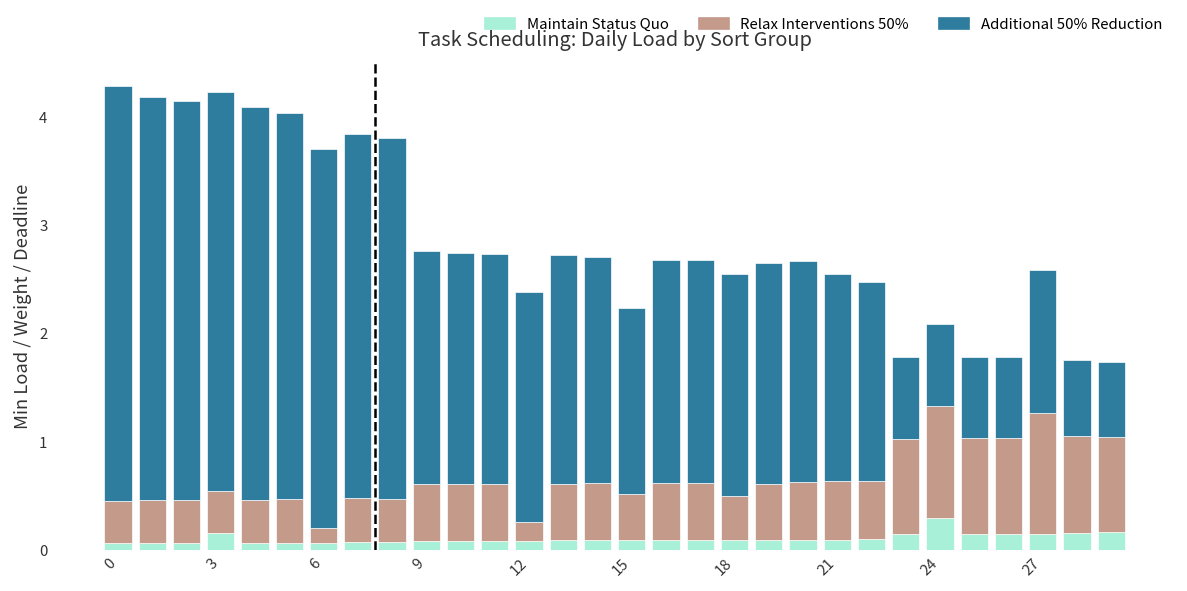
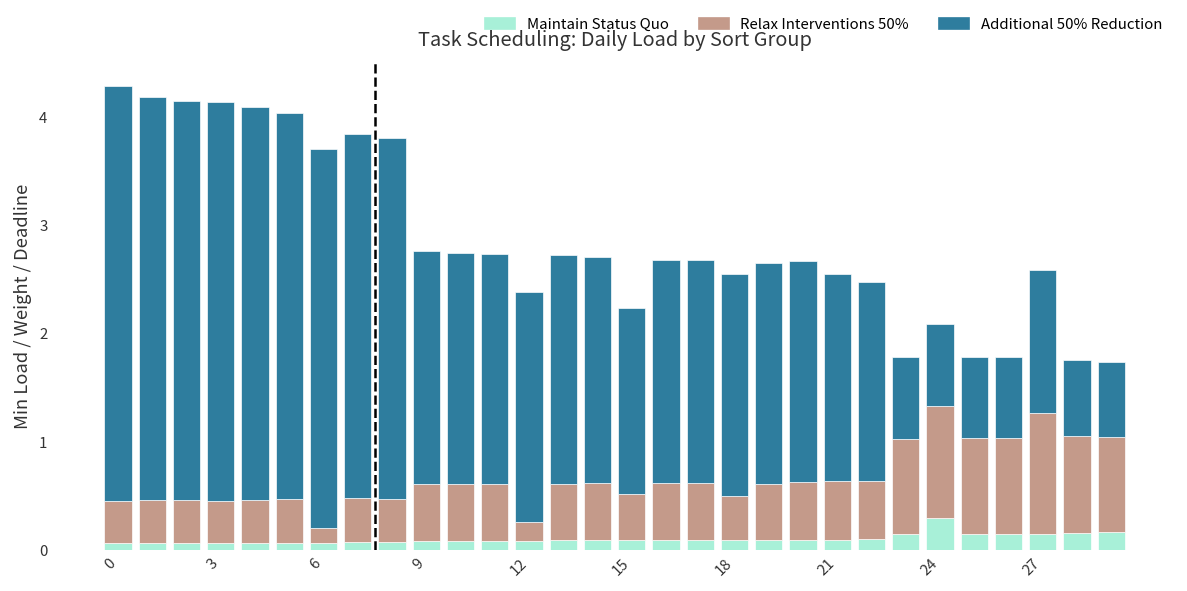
Maintain Status Quo, 3: 0.2 -> 0.1
